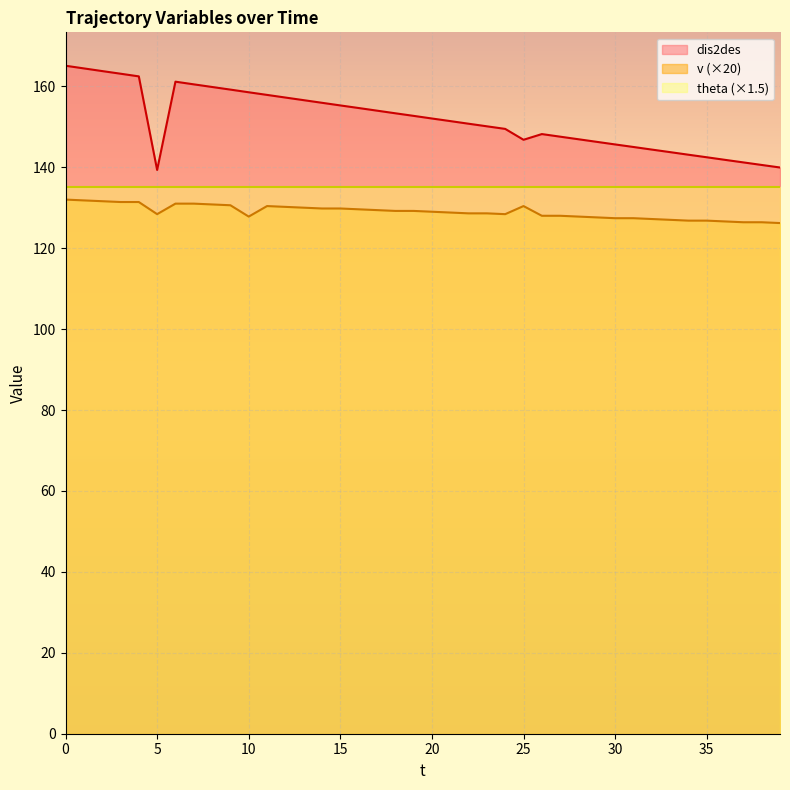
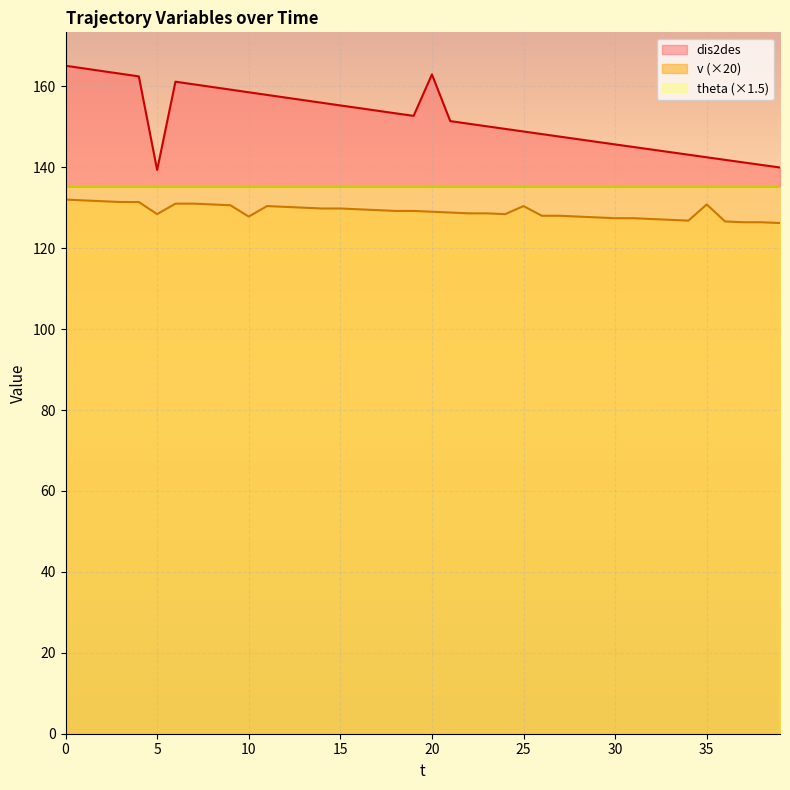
dis2des, 20: 152 -> 163
dis2des, 25: 147 -> 149
v (×20), 35: 127 -> 131
